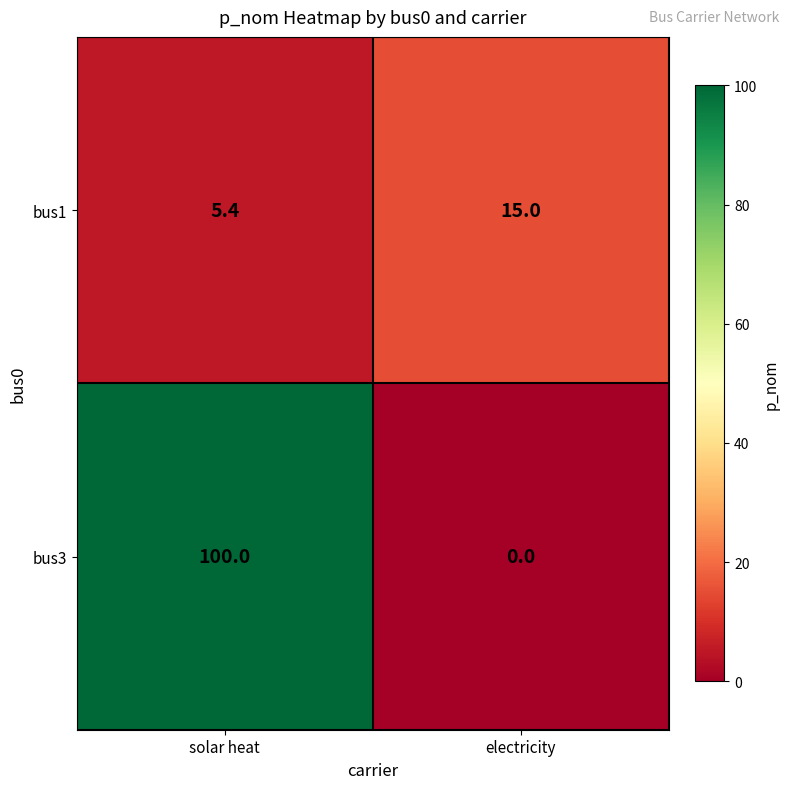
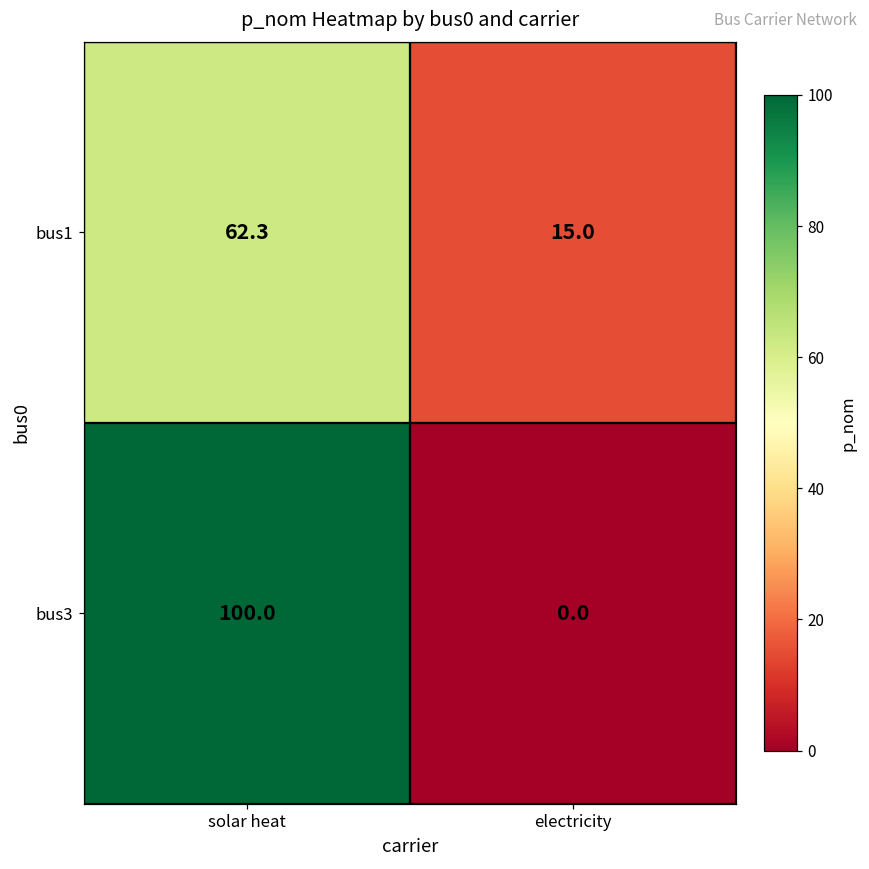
bus1, solar heat: 5.4 -> 62.3
